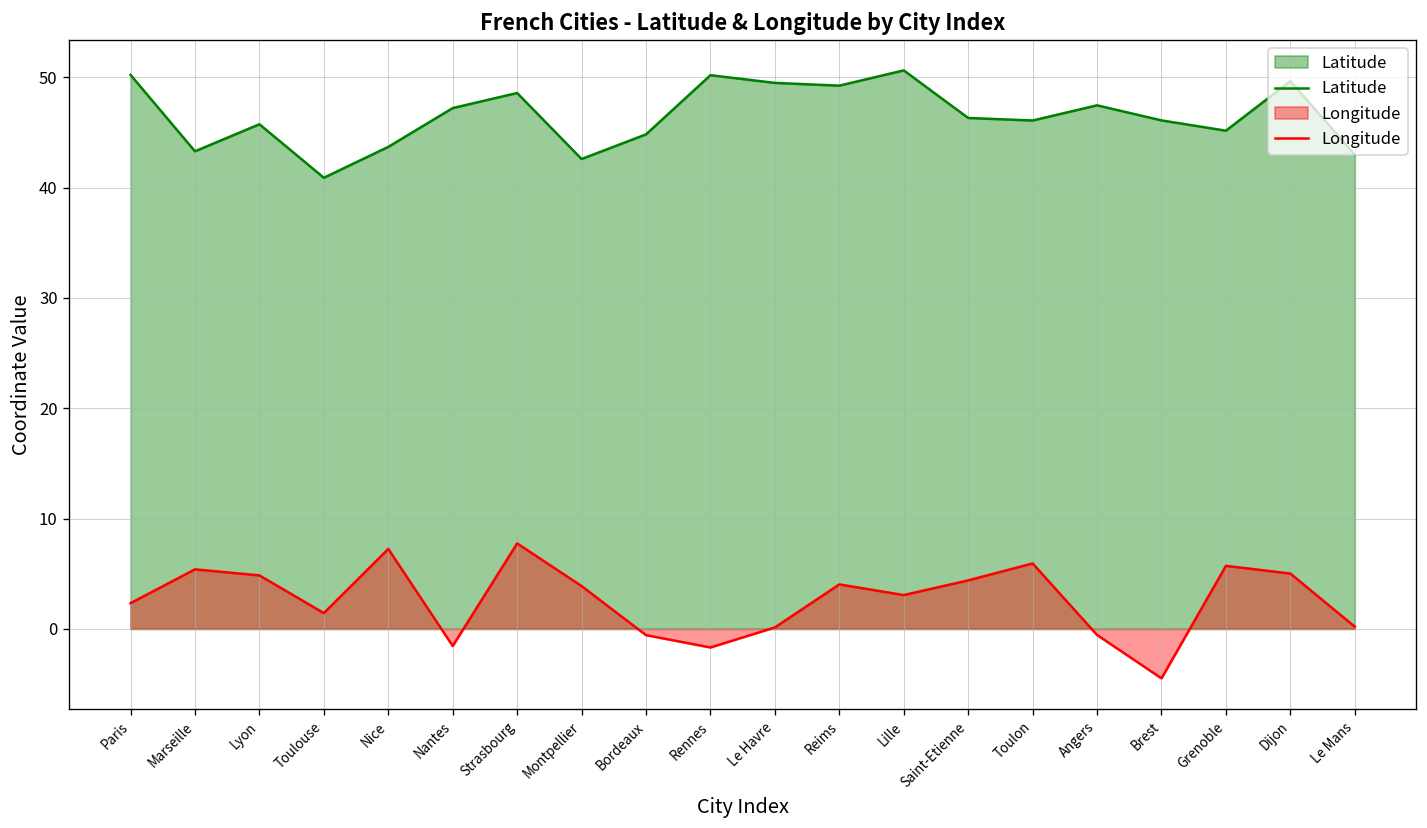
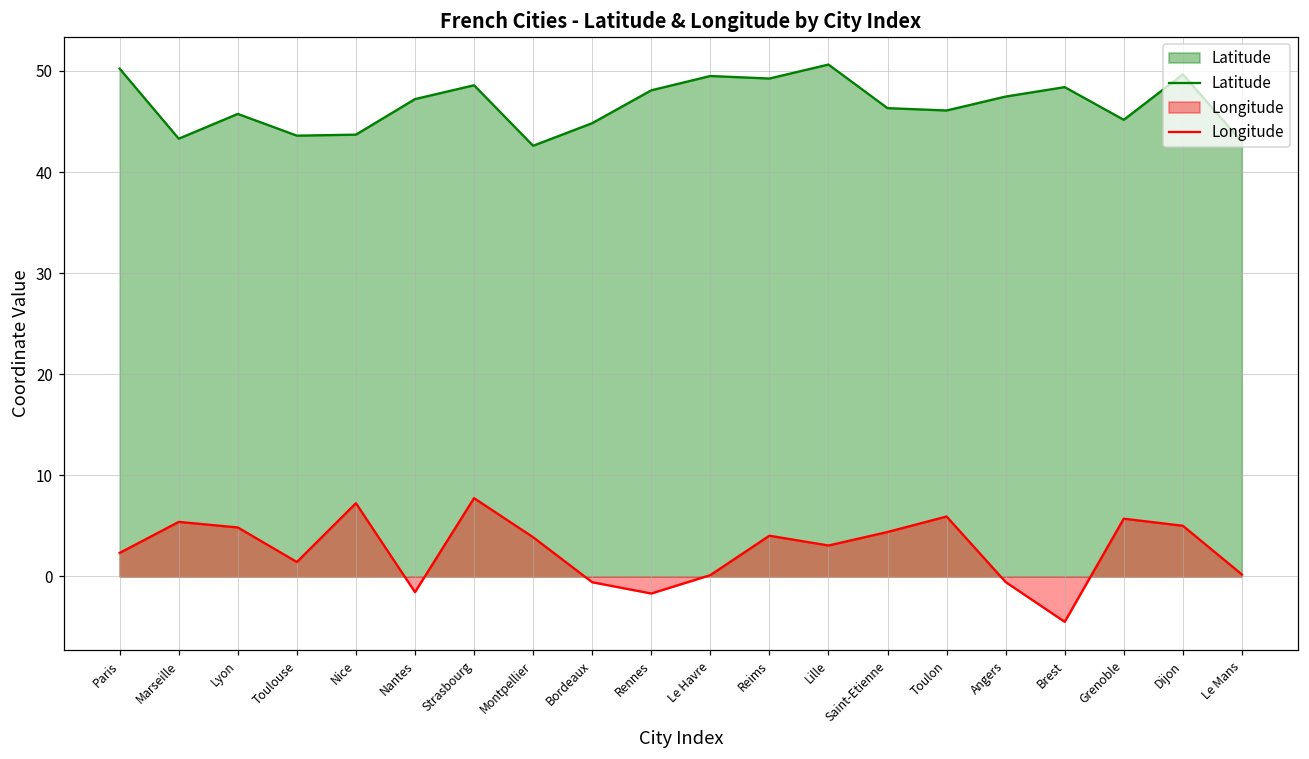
Latitude, Toulouse: 41 -> 44
Latitude, Rennes: 50 -> 48
Latitude, Brest: 46 -> 48
